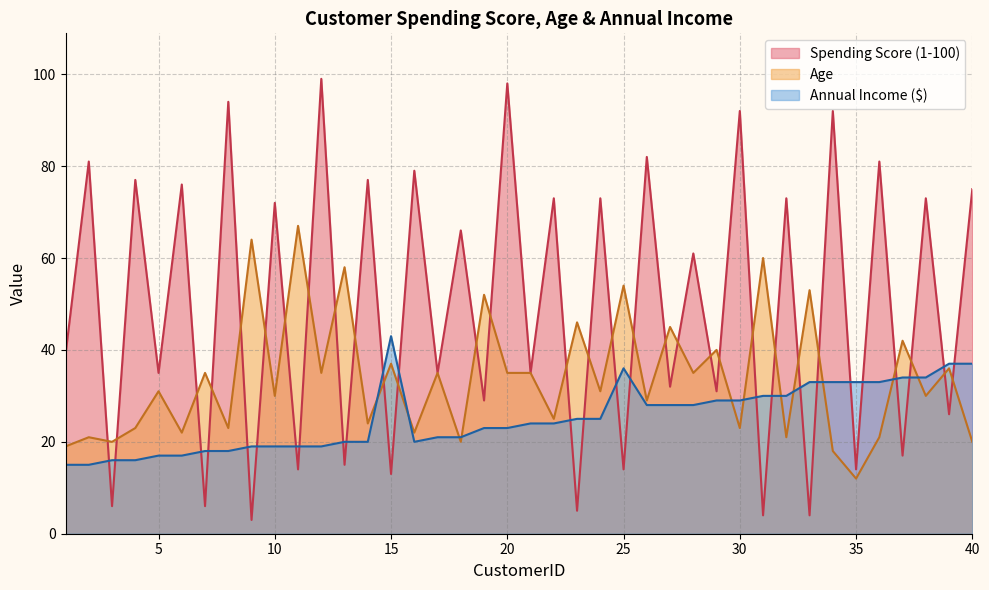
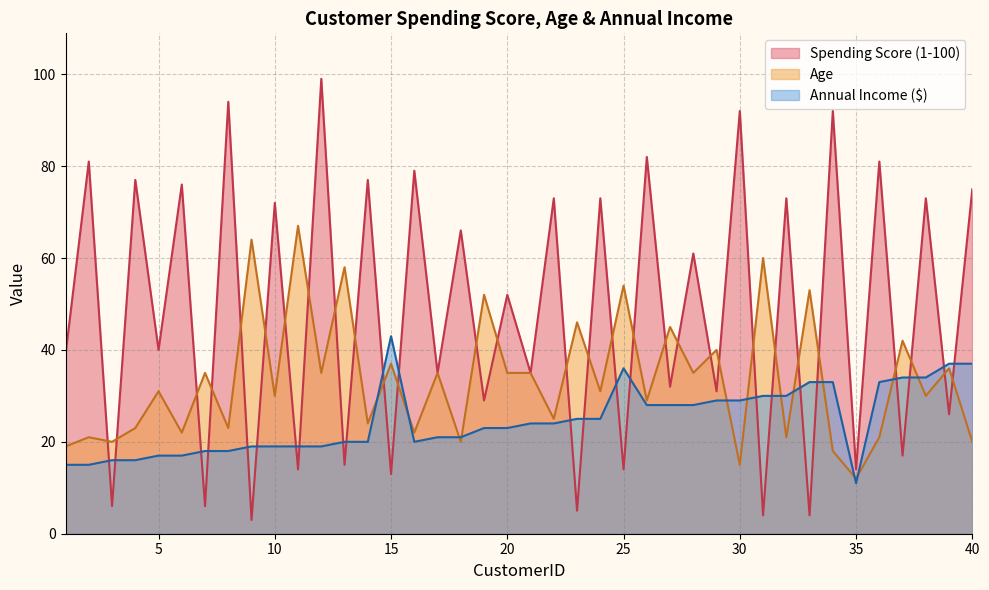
Spending Score (1-100), 5: 35 -> 40
Spending Score (1-100), 20: 98 -> 52
Age, 30: 23 -> 15
Annual Income ($), 35: 33 -> 11
